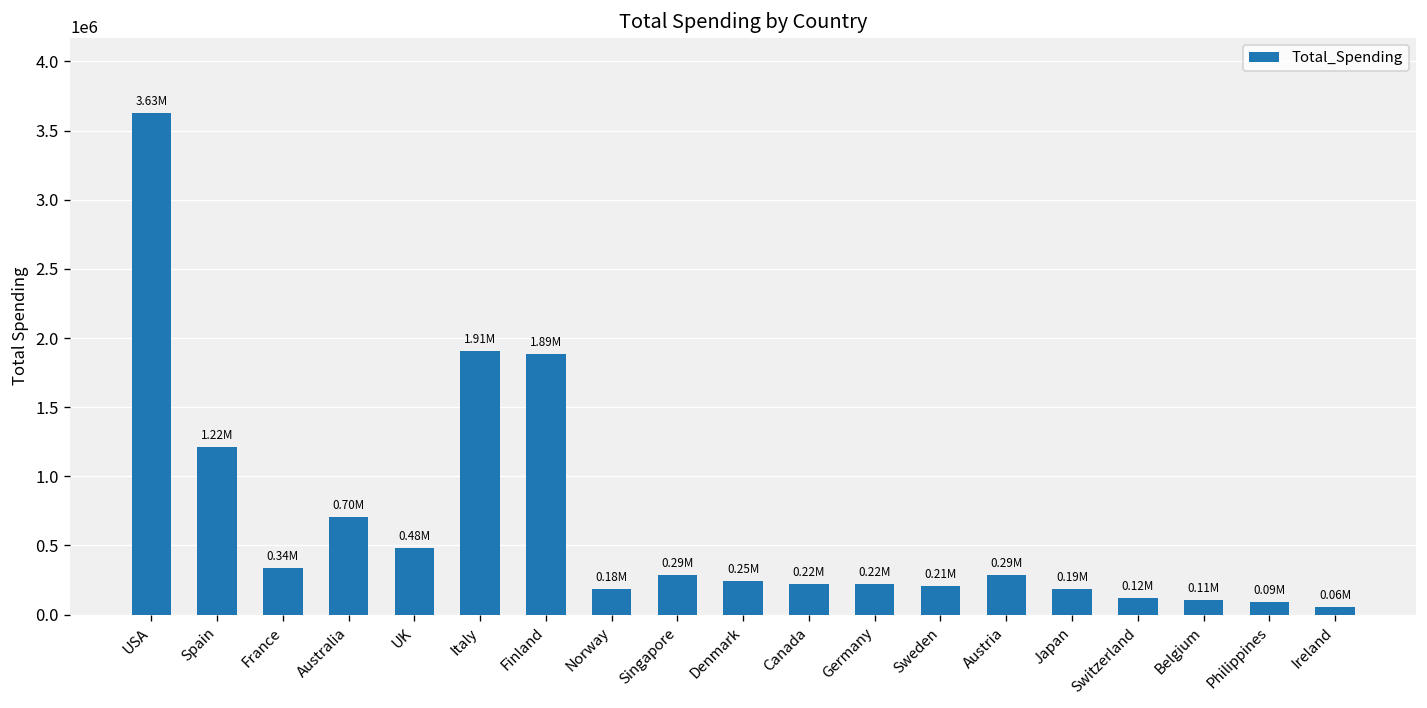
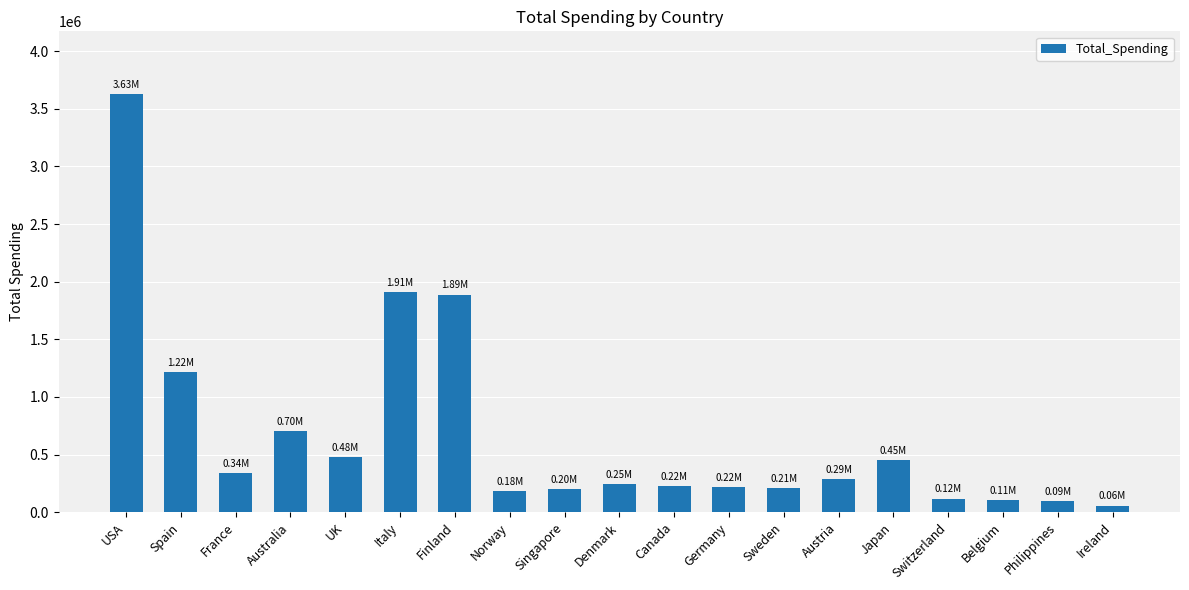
Singapore: 0.29M -> 0.20M
Japan: 0.19M -> 0.45M
